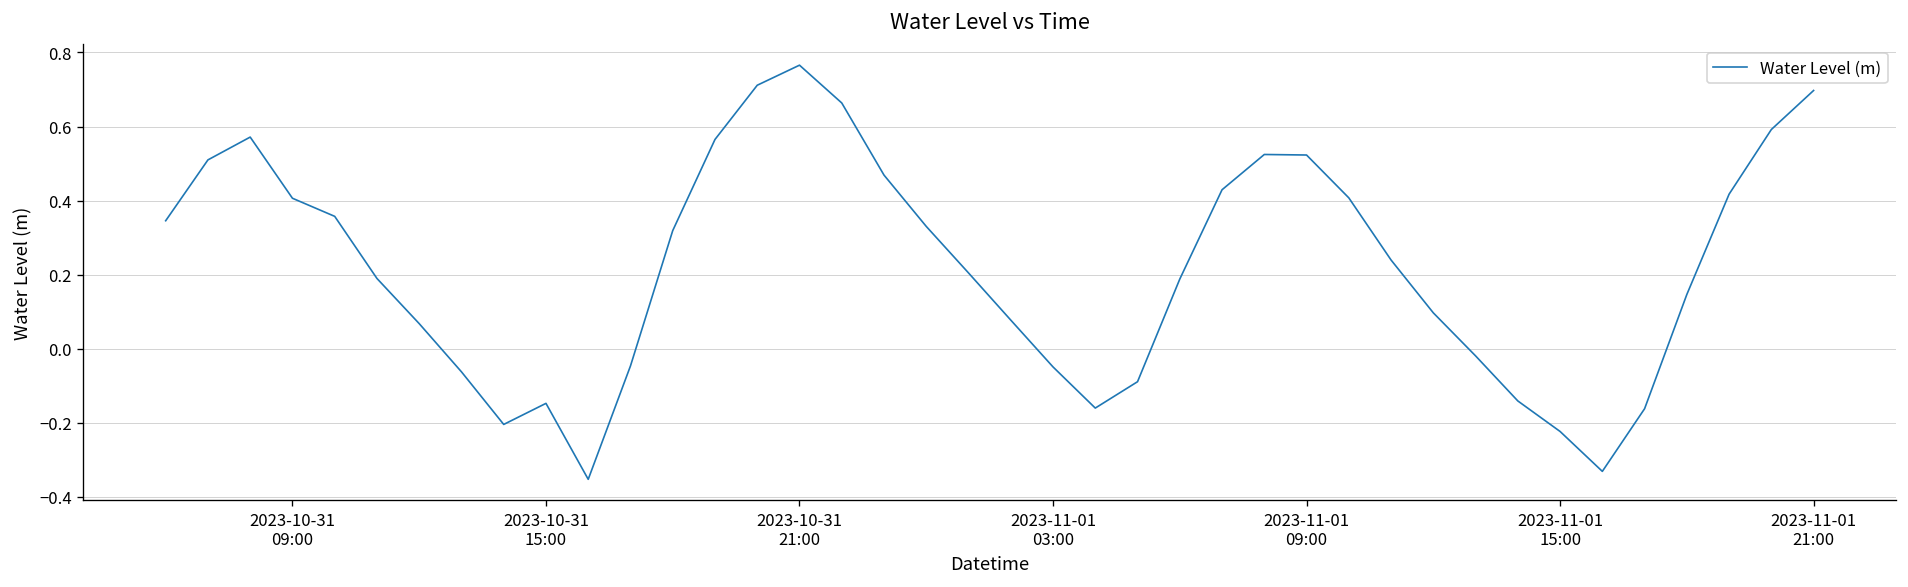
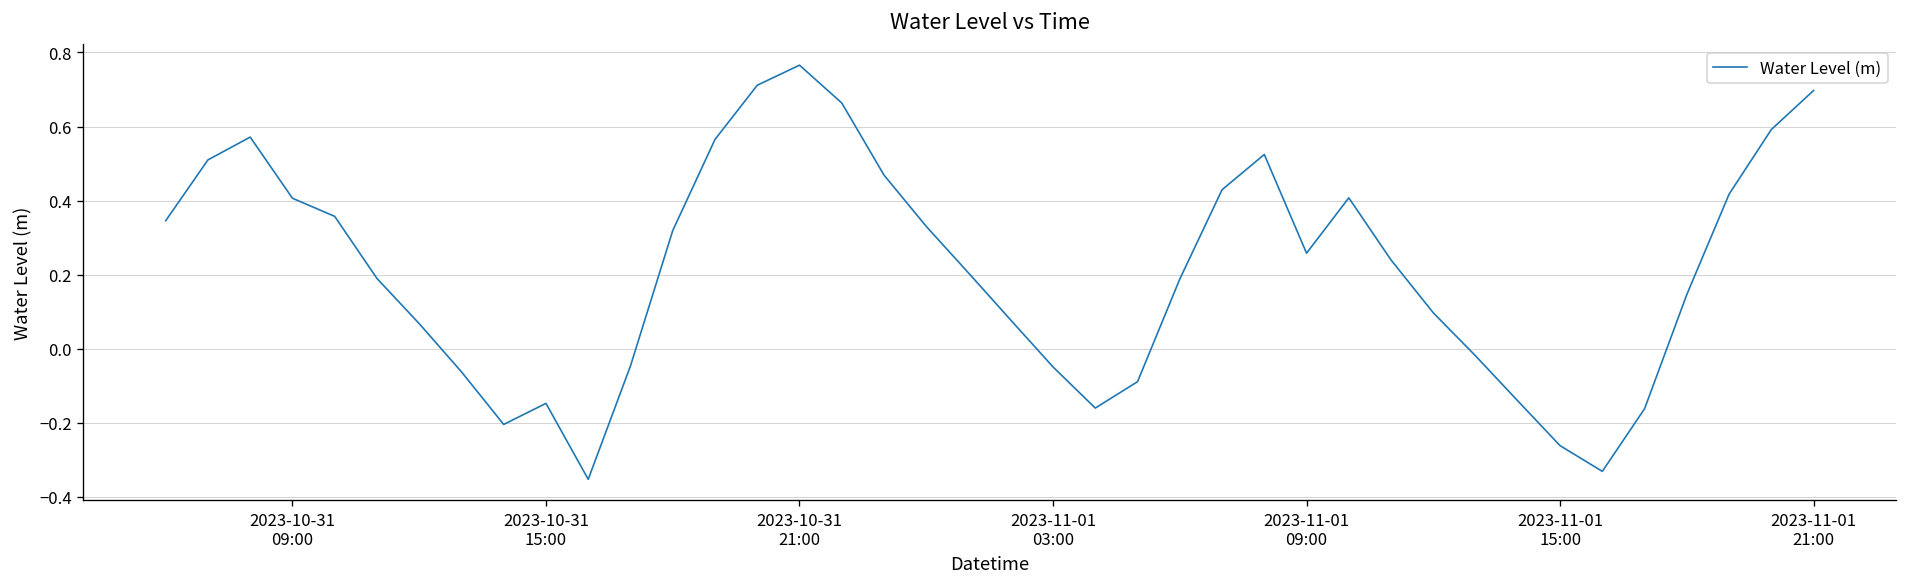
2023-11-01 09:00: 0.52 -> 0.26
2023-11-01 15:00: -0.22 -> -0.26
